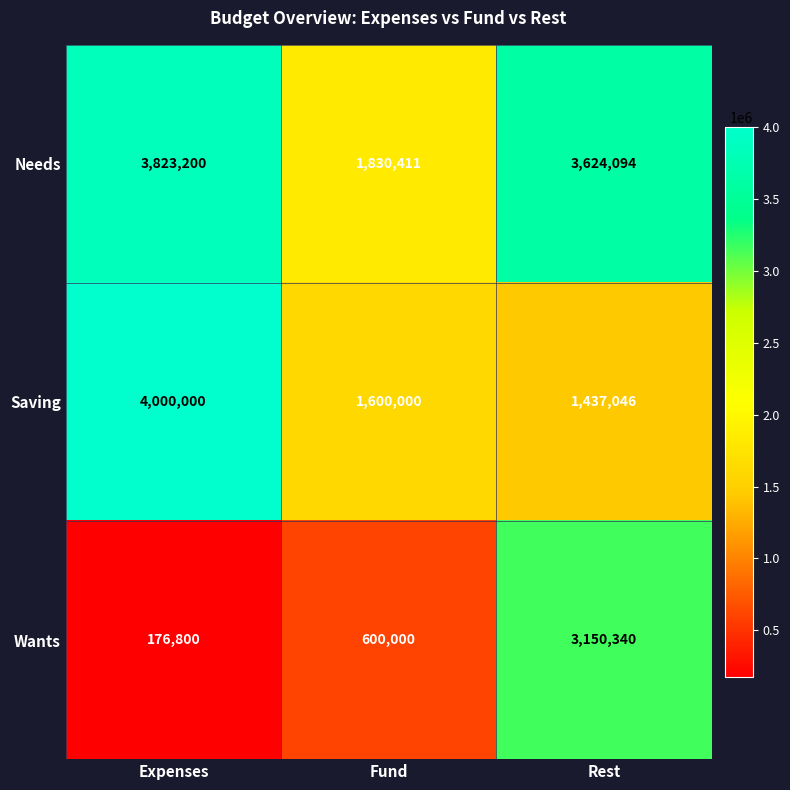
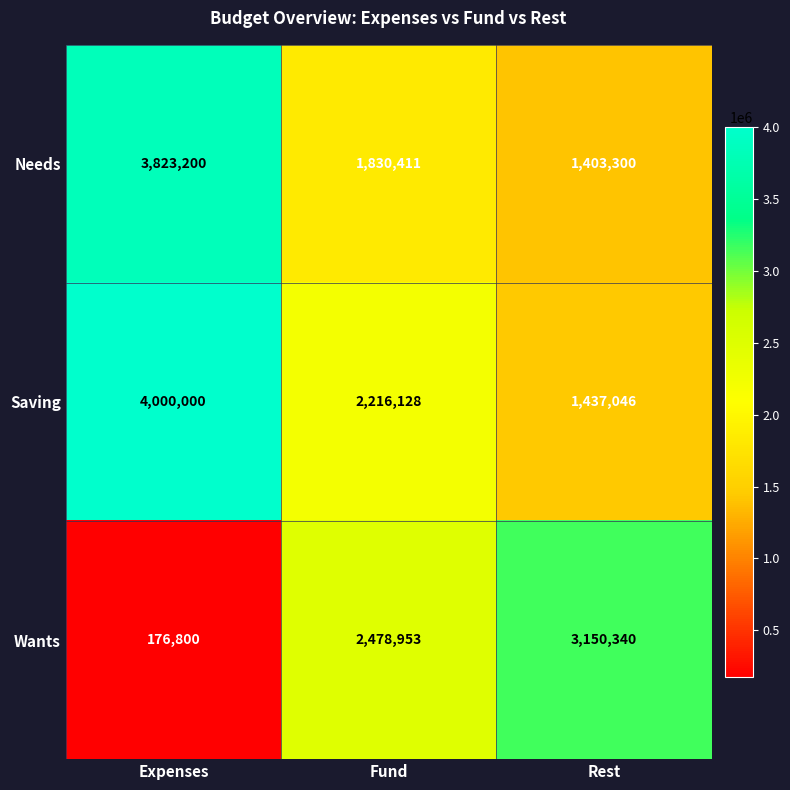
Needs, Rest: 3,624,094 -> 1,403,300
Saving, Fund: 1,600,000 -> 2,216,128
Wants, Fund: 600,000 -> 2,478,953
